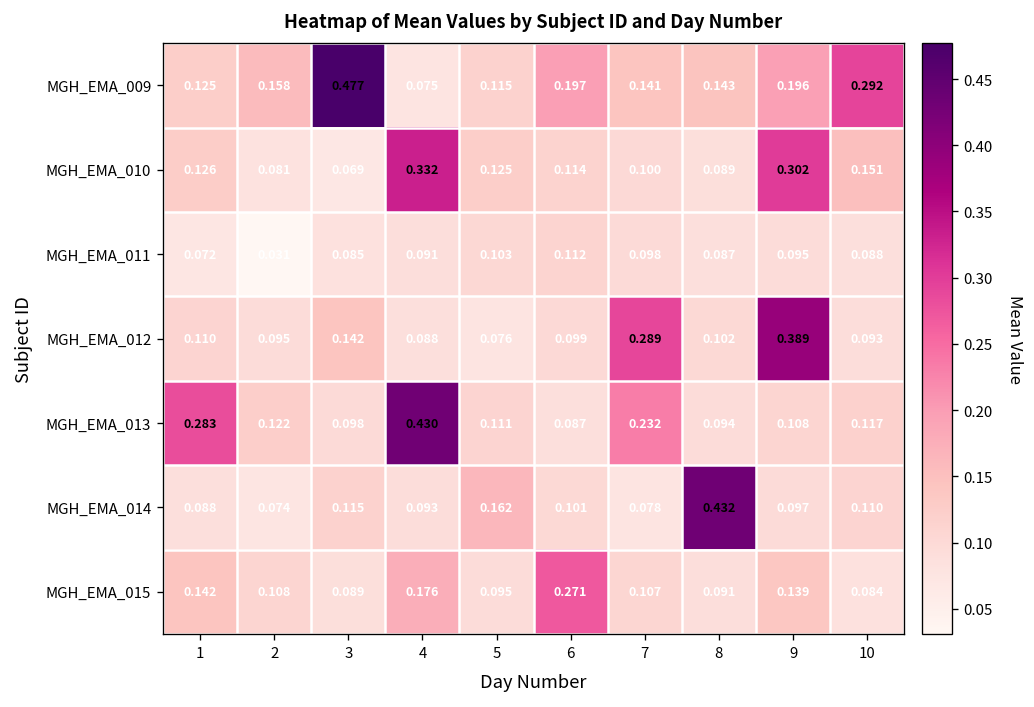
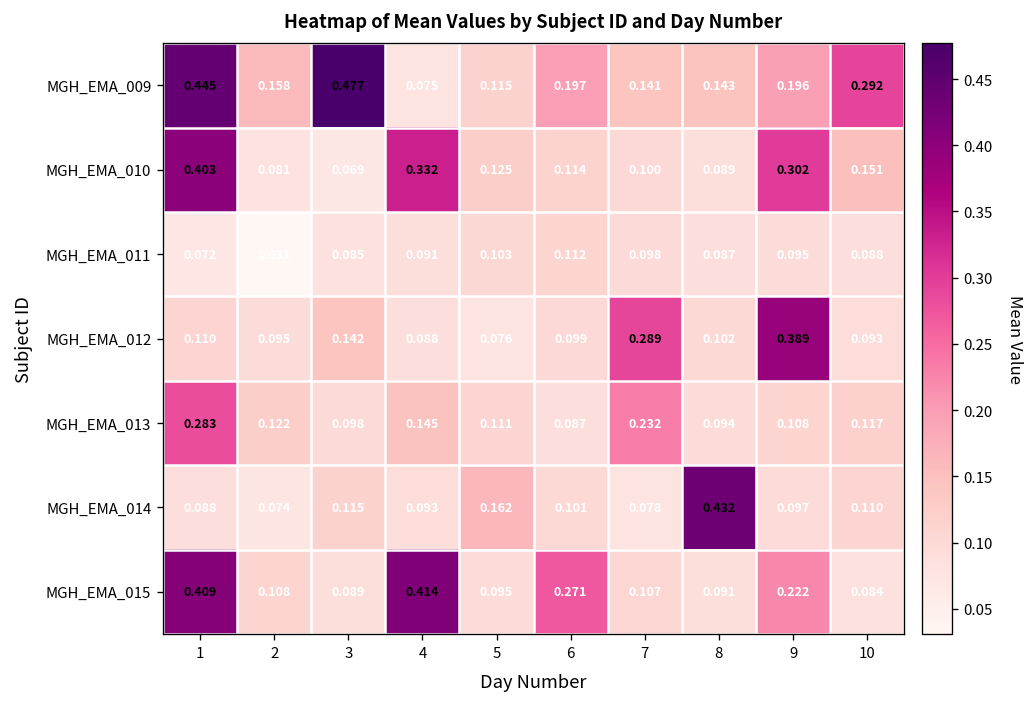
MGH_EMA_009, 1: 0.125 -> 0.445
MGH_EMA_010, 1: 0.126 -> 0.403
MGH_EMA_013, 4: 0.430 -> 0.145
MGH_EMA_015, 1: 0.142 -> 0.409
MGH_EMA_015, 4: 0.176 -> 0.414
MGH_EMA_015, 9: 0.139 -> 0.222
